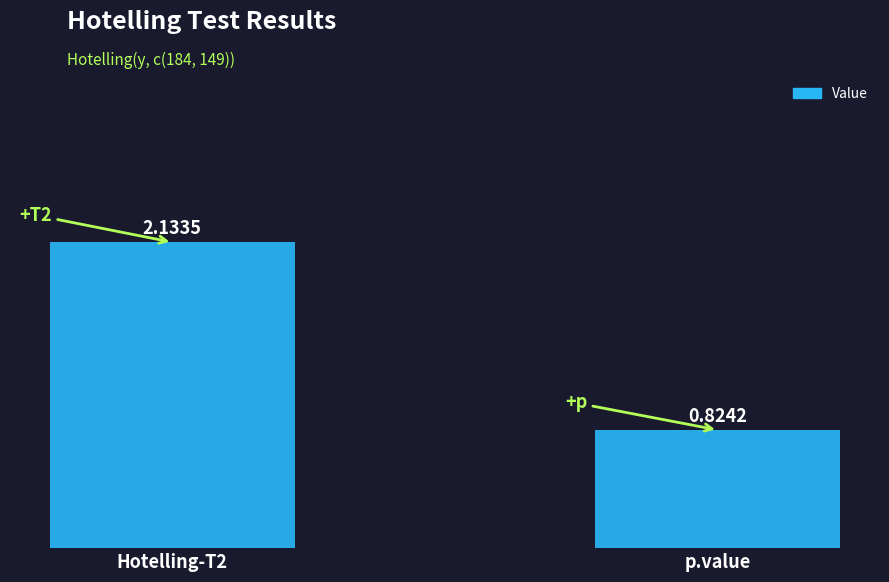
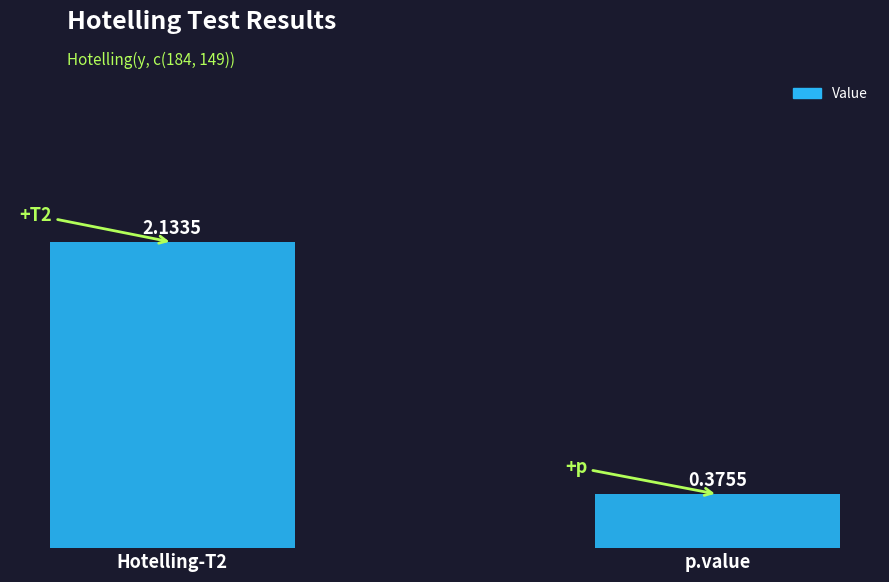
p.value: 0.8242 -> 0.3755
